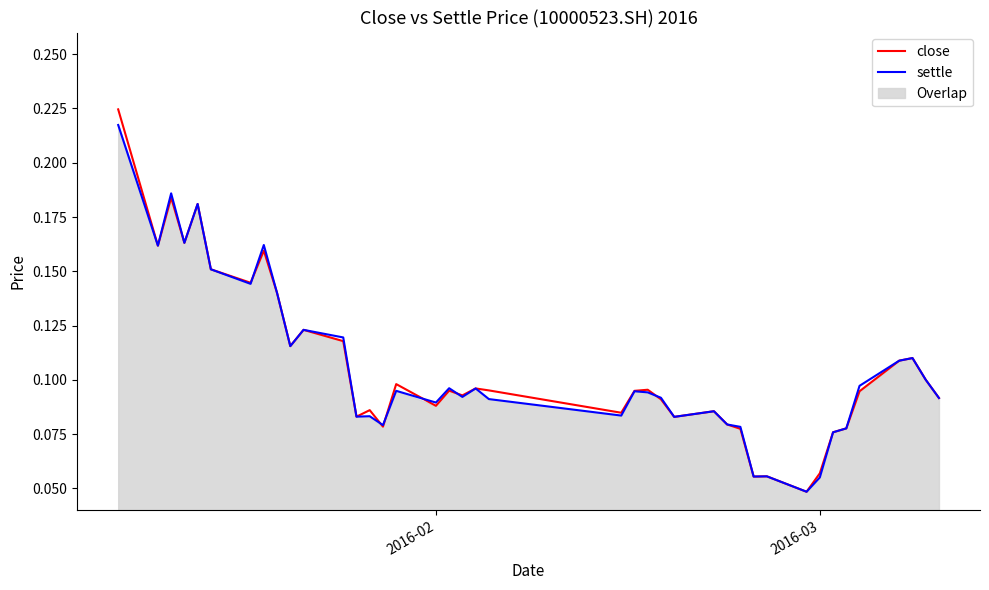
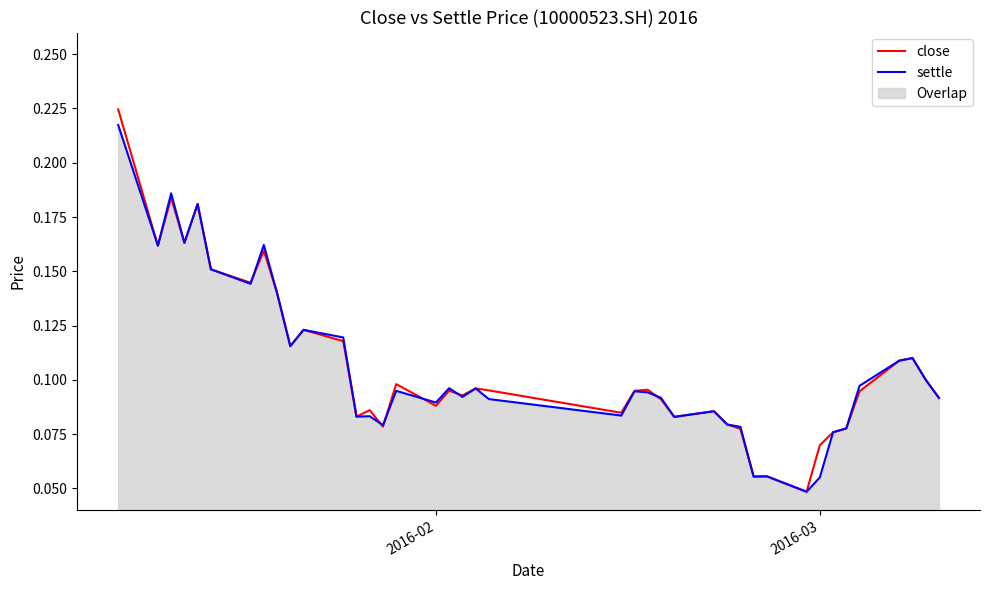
close, 2016-03: 0.057 -> 0.070
